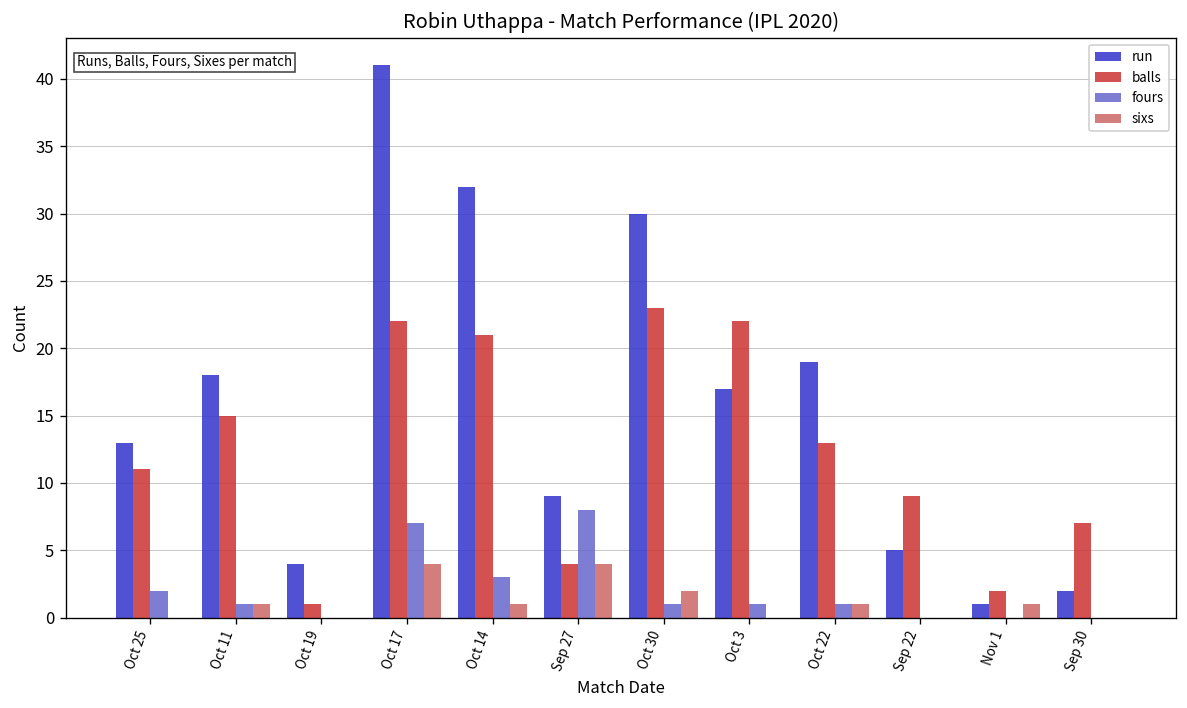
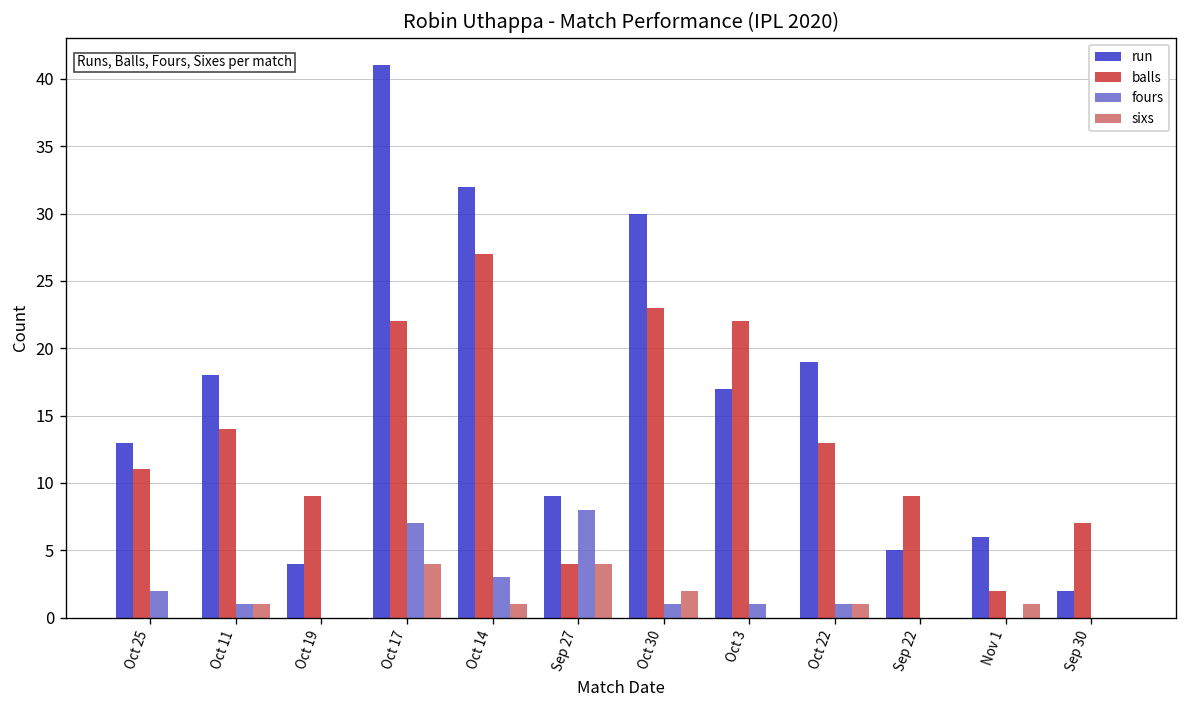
balls, Oct 11: 15 -> 14
balls, Oct 19: 1 -> 9
balls, Oct 14: 21 -> 27
run, Nov 1: 1 -> 6
